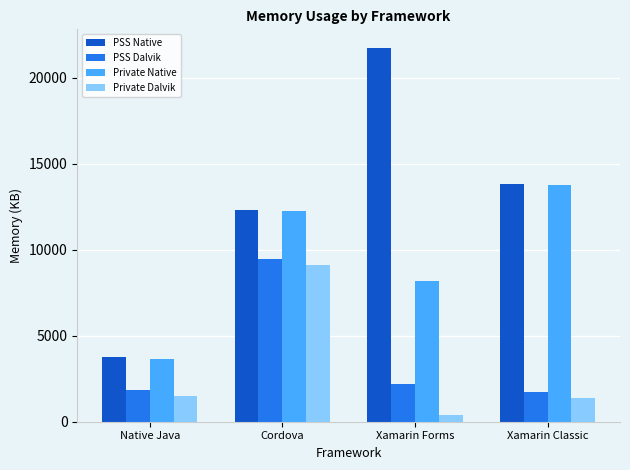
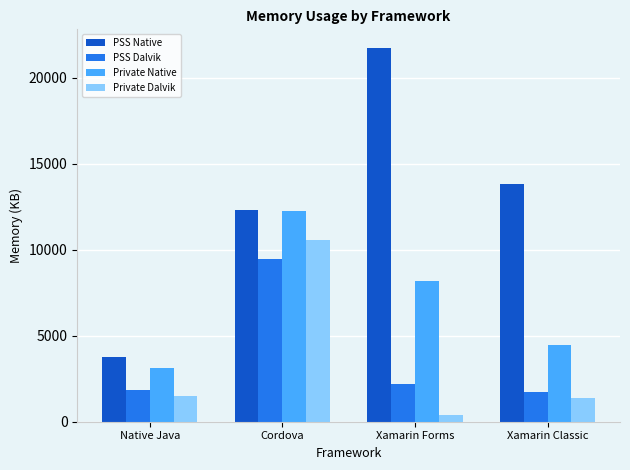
Private Native, Native Java: 3700 -> 3100
Private Dalvik, Cordova: 9100 -> 10600
Private Native, Xamarin Classic: 13700 -> 4500
